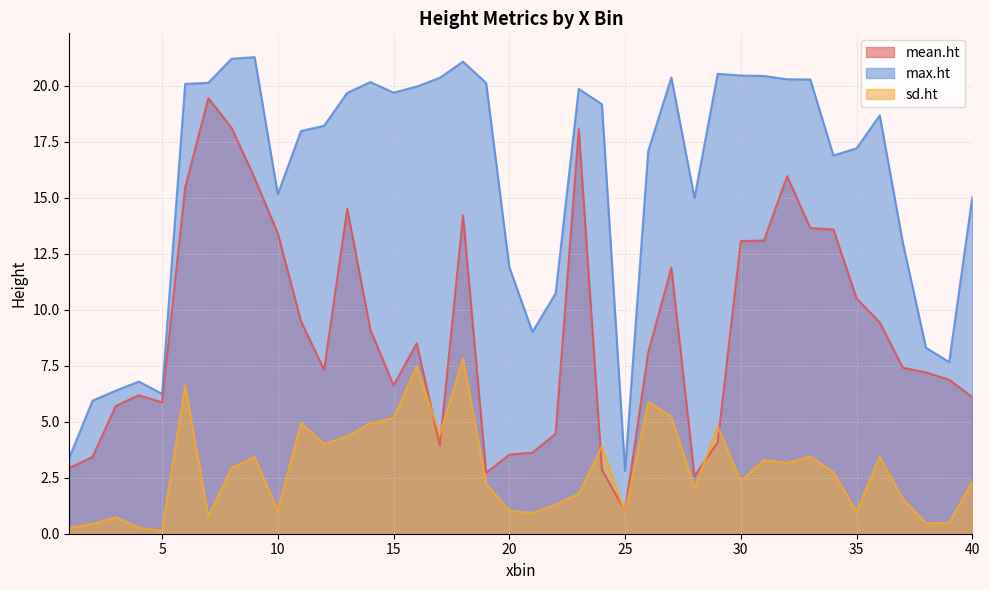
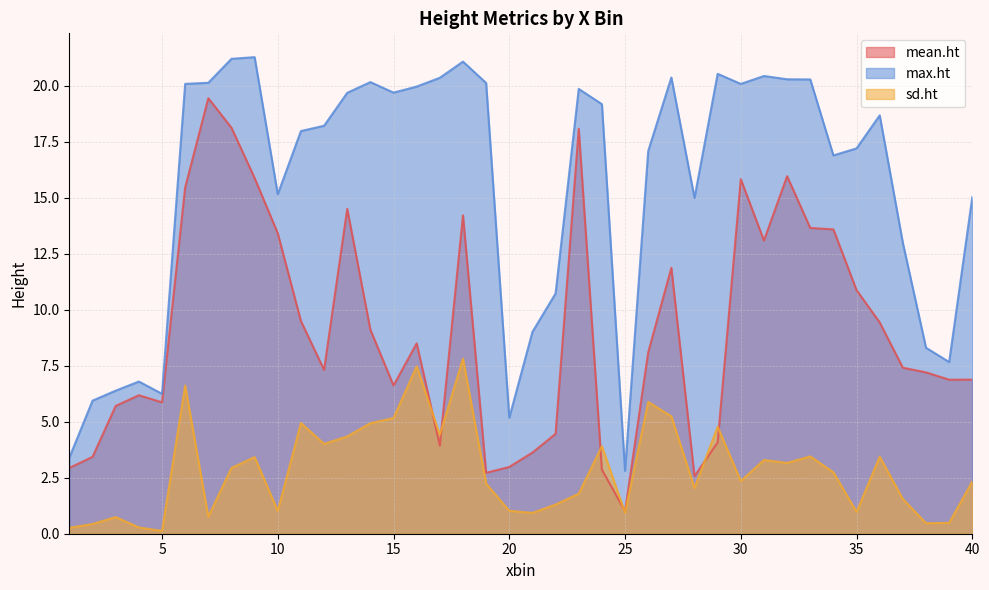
mean.ht, 20: 3.5 -> 3.0
max.ht, 20: 11.9 -> 5.2
mean.ht, 30: 13.1 -> 15.8
max.ht, 30: 20.5 -> 20.1
mean.ht, 35: 10.5 -> 10.9
mean.ht, 40: 6.1 -> 6.9
